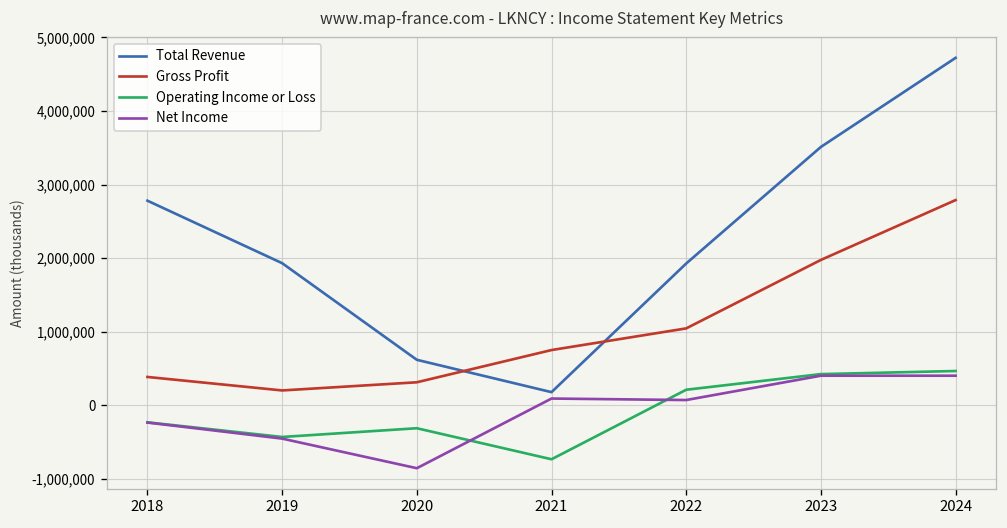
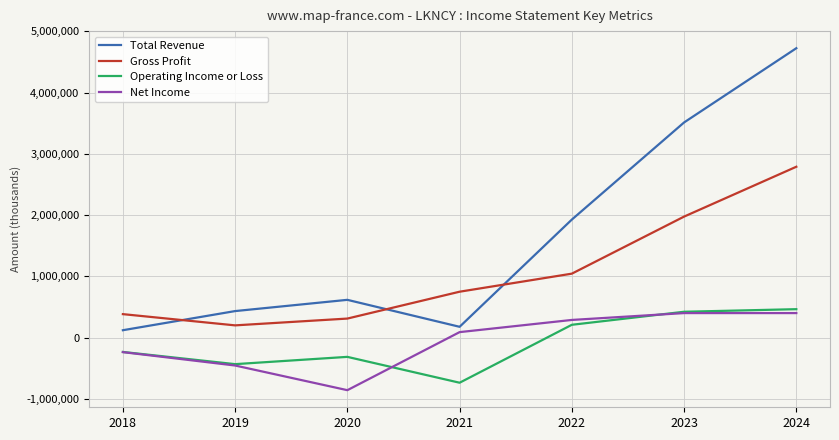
Total Revenue, 2018: 2,800,000 -> 100,000
Total Revenue, 2019: 1,900,000 -> 400,000
Net Income, 2022: 100,000 -> 300,000
